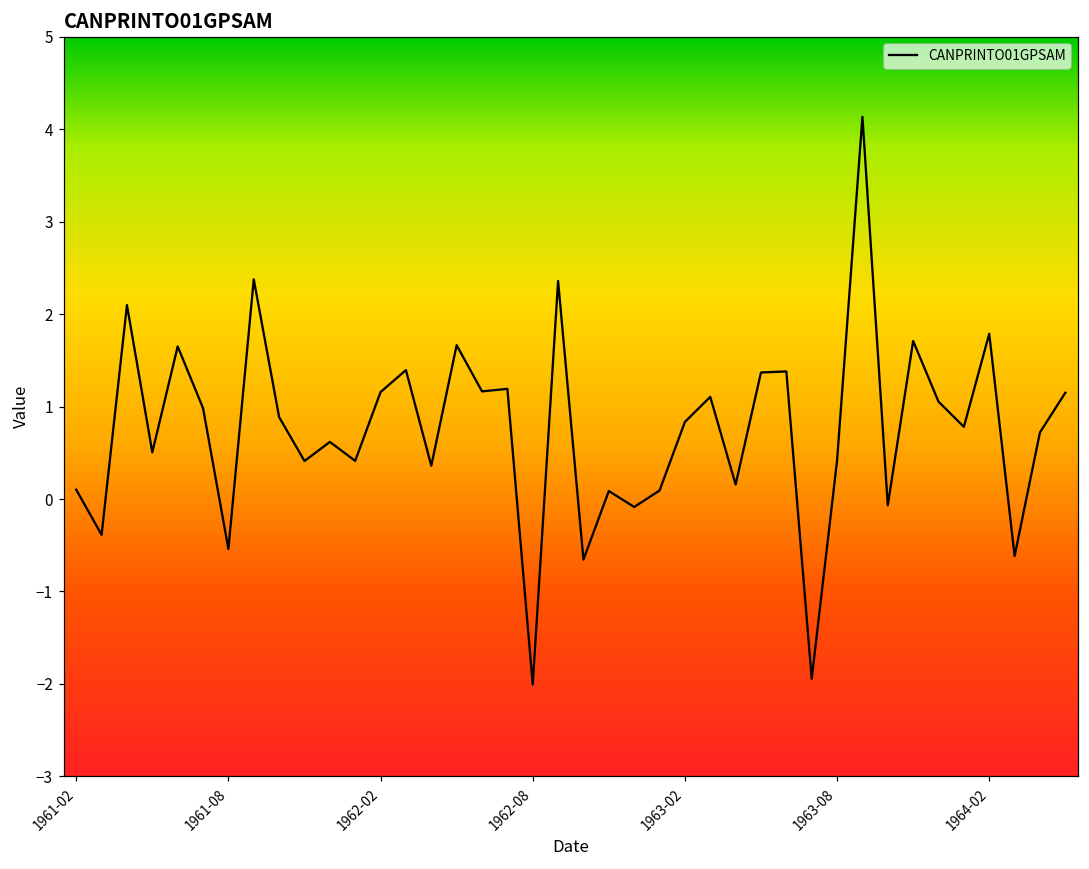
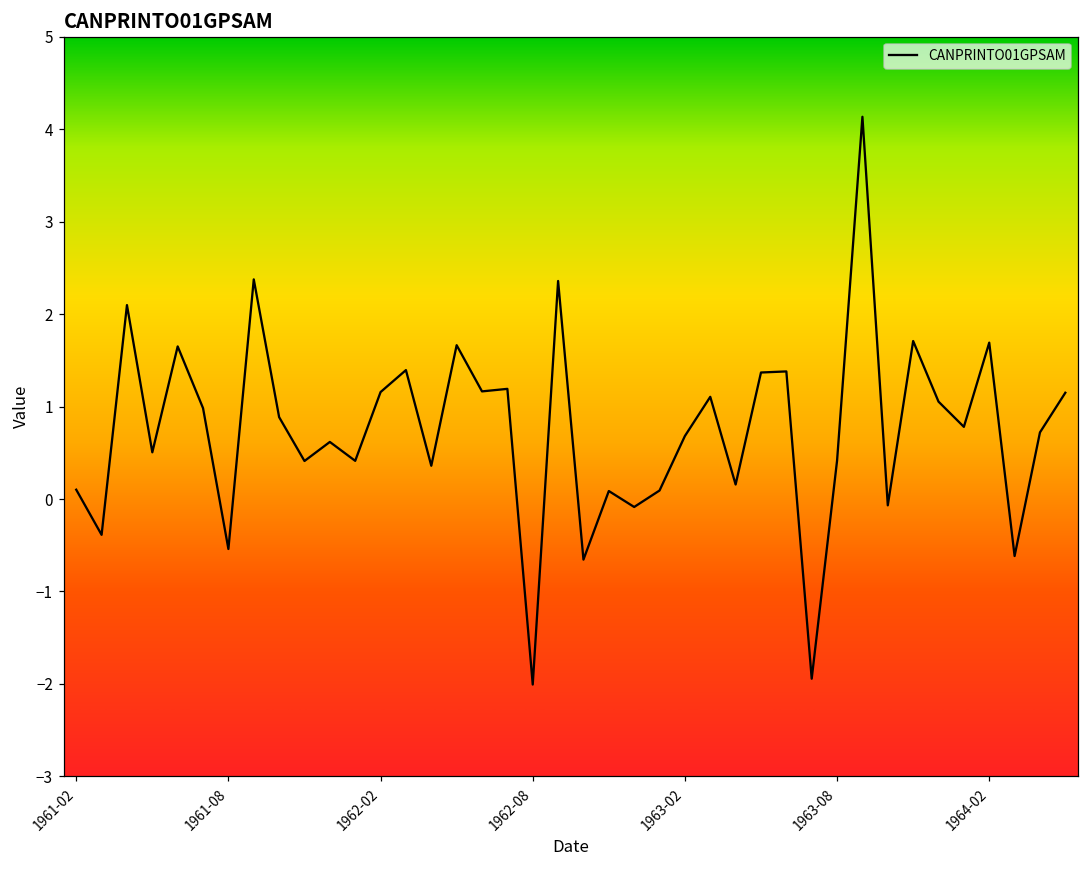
1963-02: 0.8 -> 0.7
1964-02: 1.8 -> 1.7
